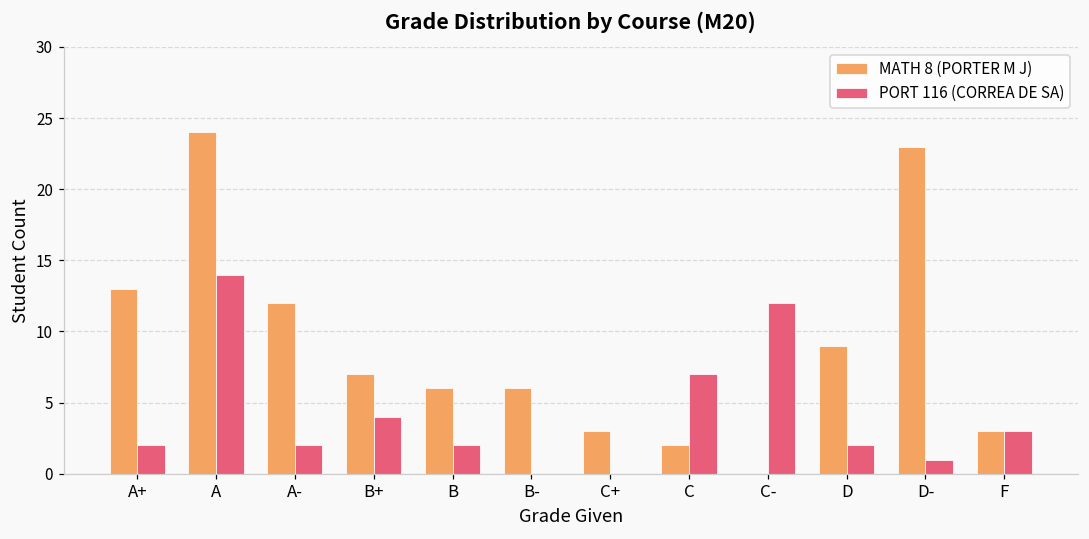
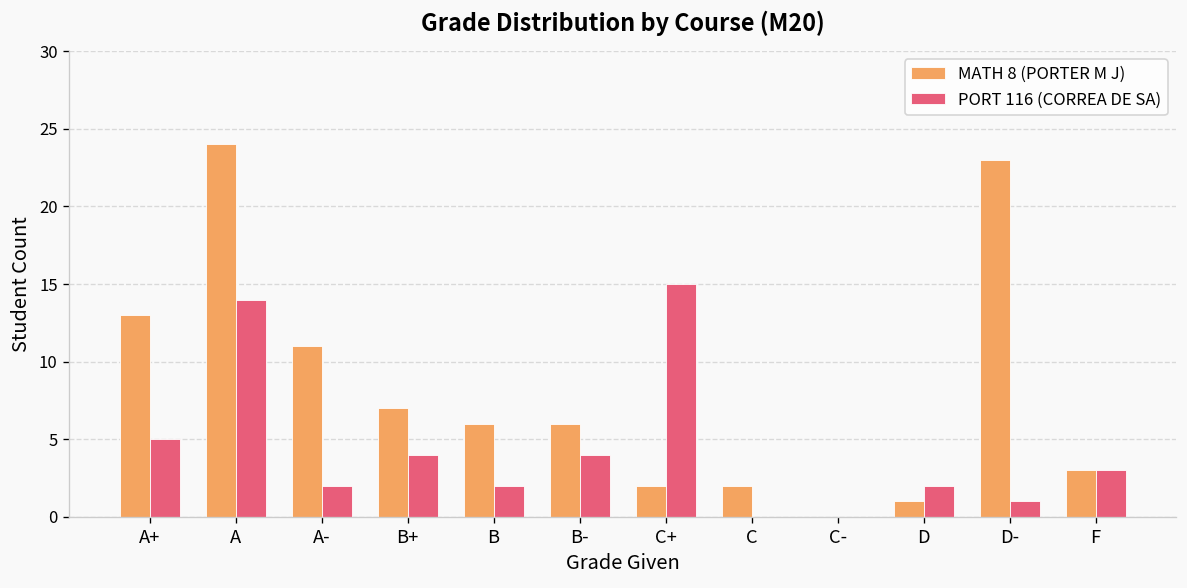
PORT 116 (CORREA DE SA), A+: 2 -> 5
MATH 8 (PORTER M J), A-: 12 -> 11
PORT 116 (CORREA DE SA), B-: 0 -> 4
MATH 8 (PORTER M J), C+: 3 -> 2
PORT 116 (CORREA DE SA), C+: 0 -> 15
PORT 116 (CORREA DE SA), C: 7 -> 0
PORT 116 (CORREA DE SA), C-: 12 -> 0
MATH 8 (PORTER M J), D: 9 -> 1
